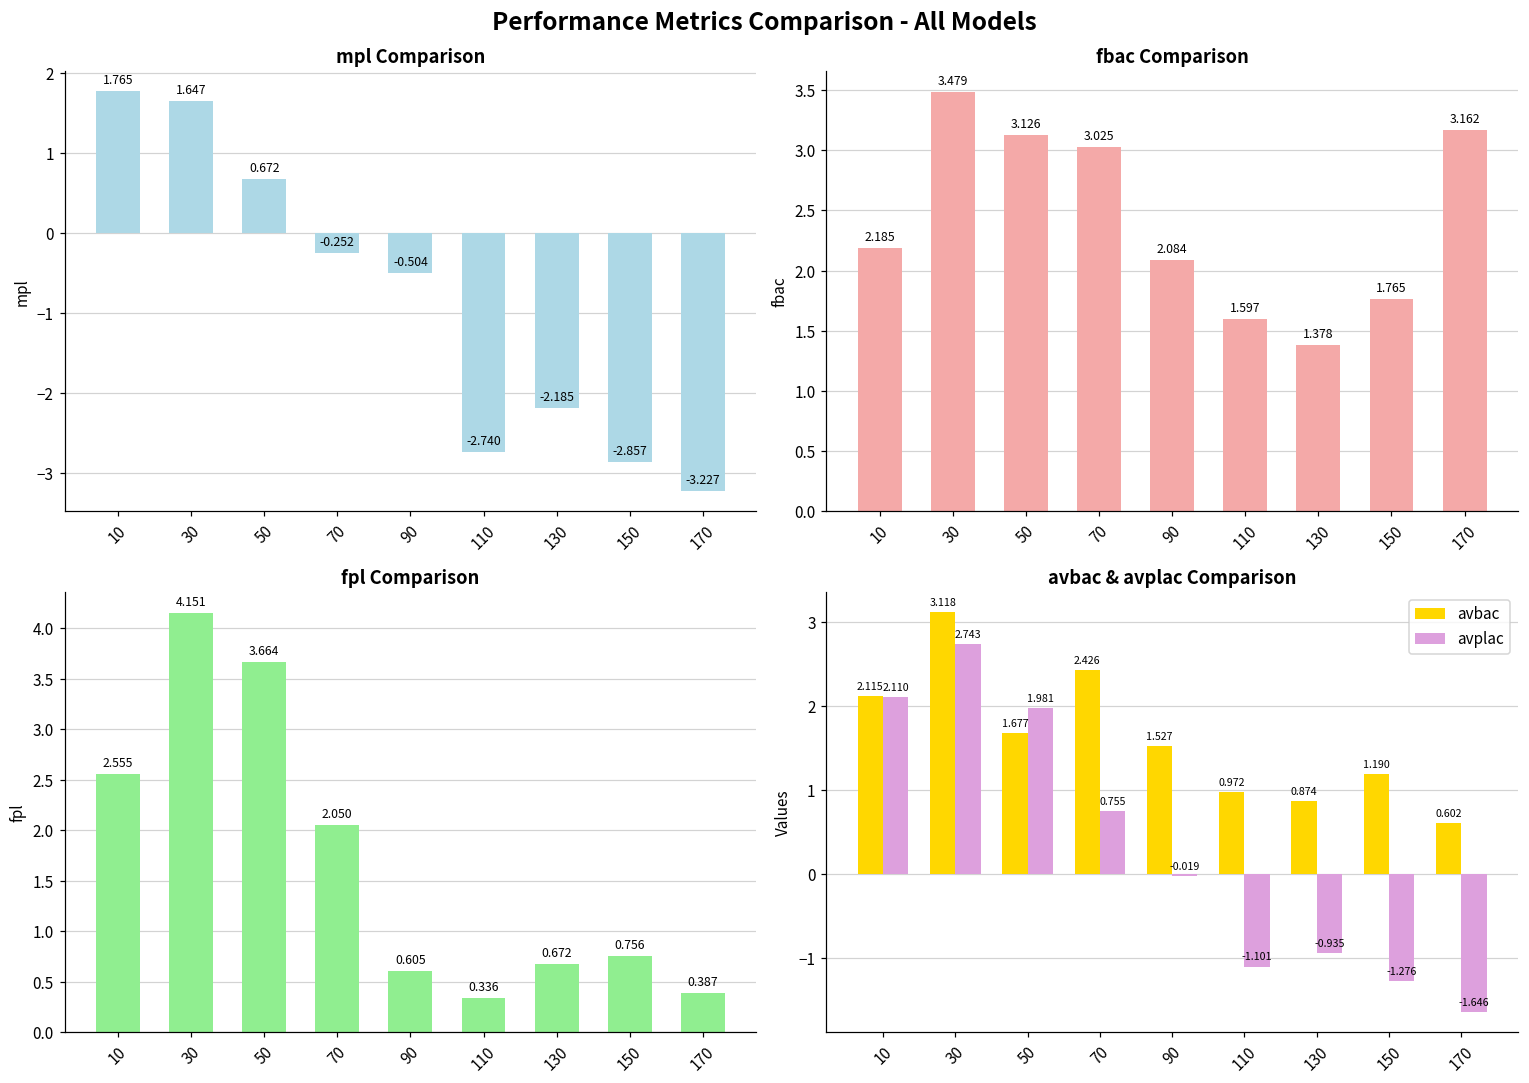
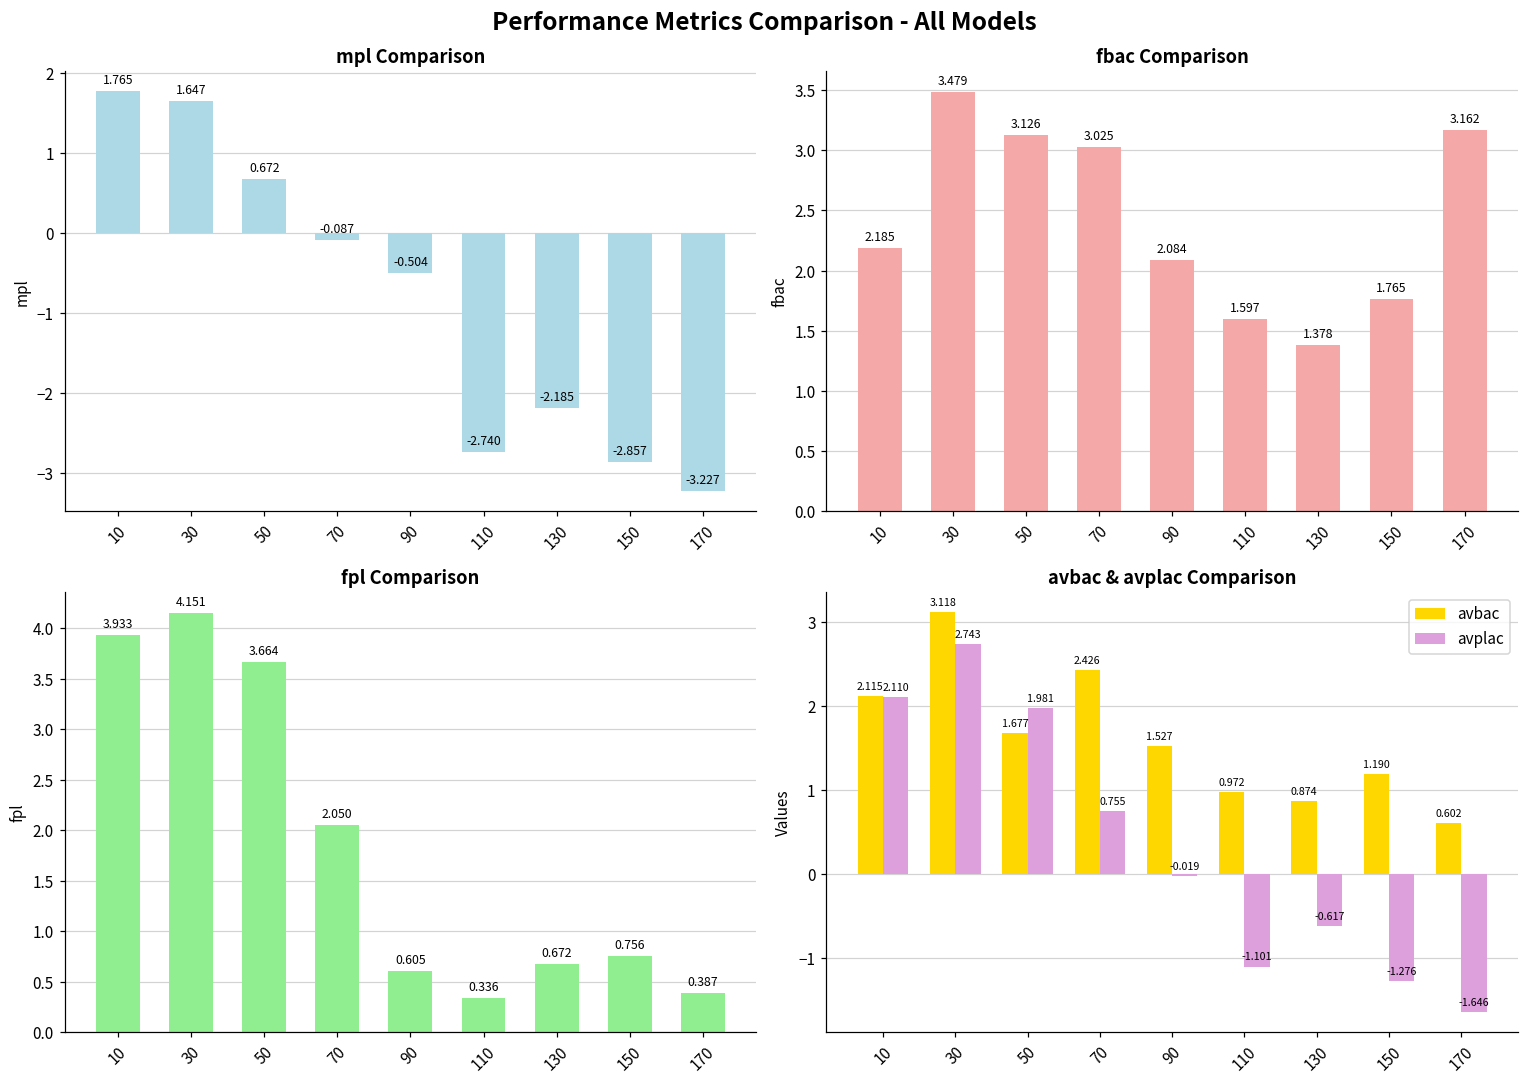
mpl Comparison, 70: -0.252 -> -0.087
fpl Comparison, 10: 2.555 -> 3.933
avbac & avplac Comparison, avplac, 130: -0.935 -> -0.617
